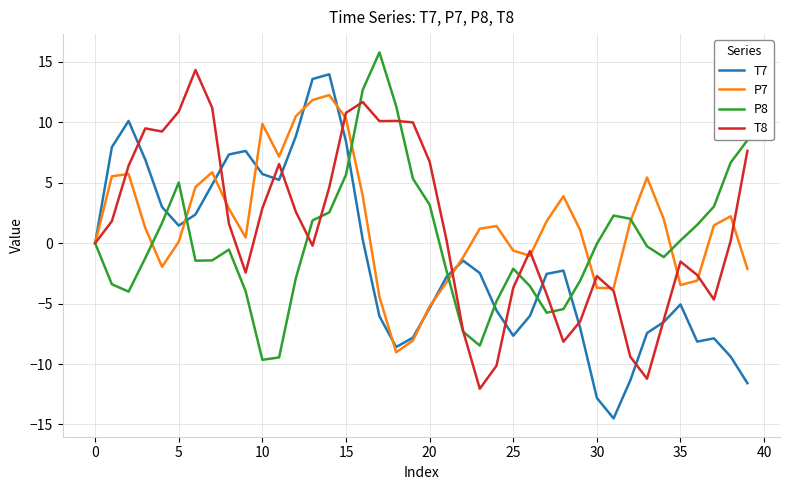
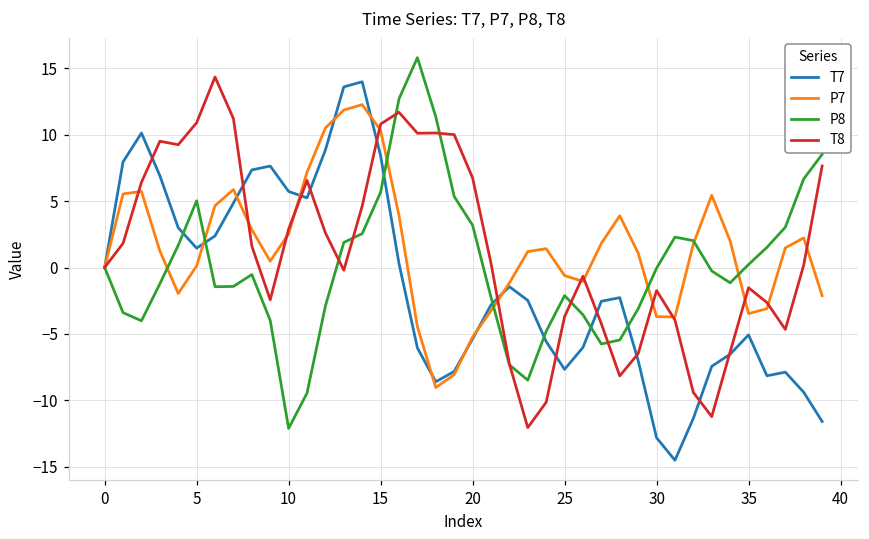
P7, 10: 9.9 -> 2.5
P8, 10: -9.7 -> -12.1
T8, 30: -2.7 -> -1.7
